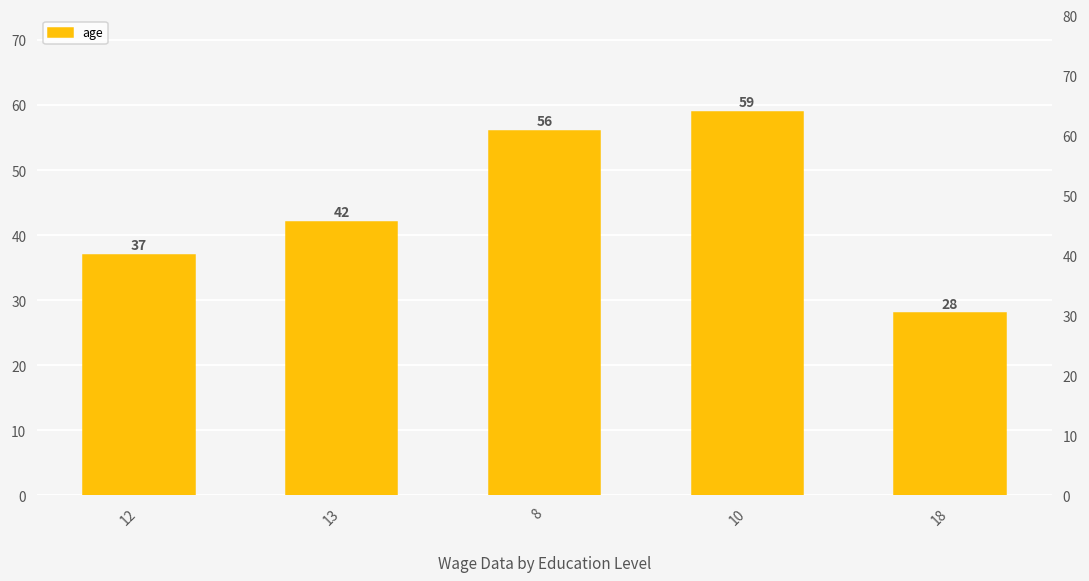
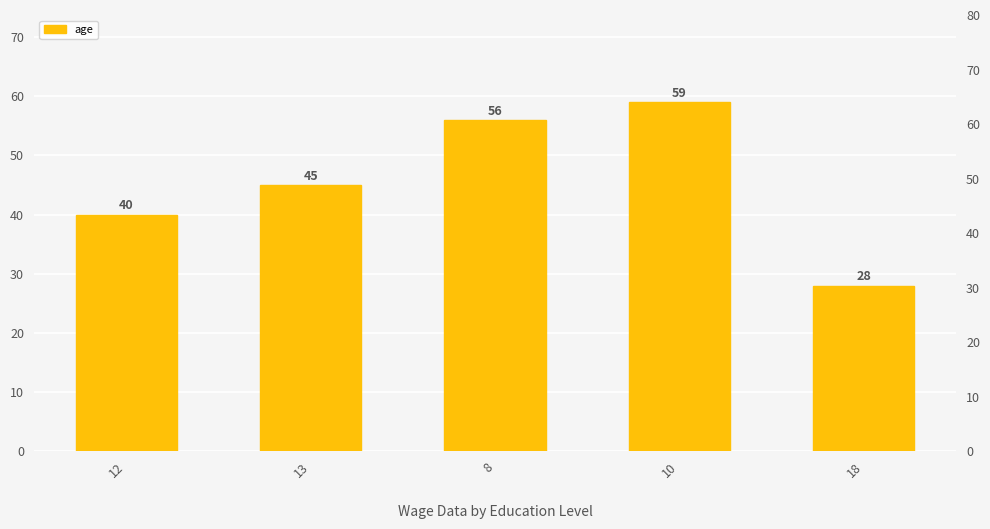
12: 37 -> 40
13: 42 -> 45
